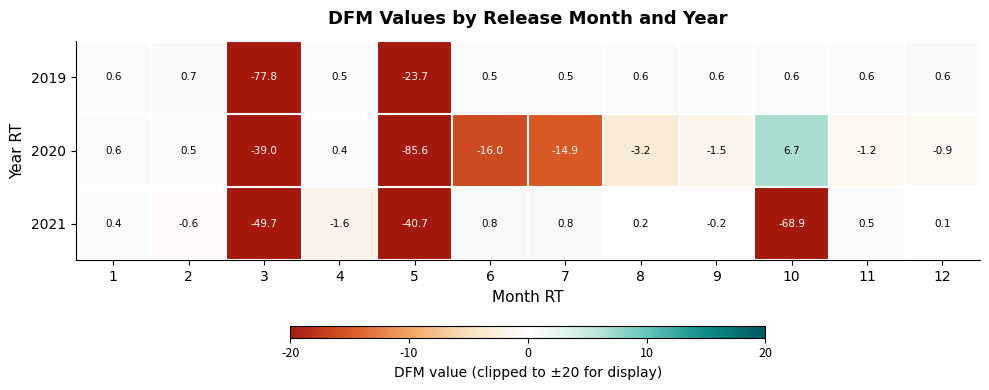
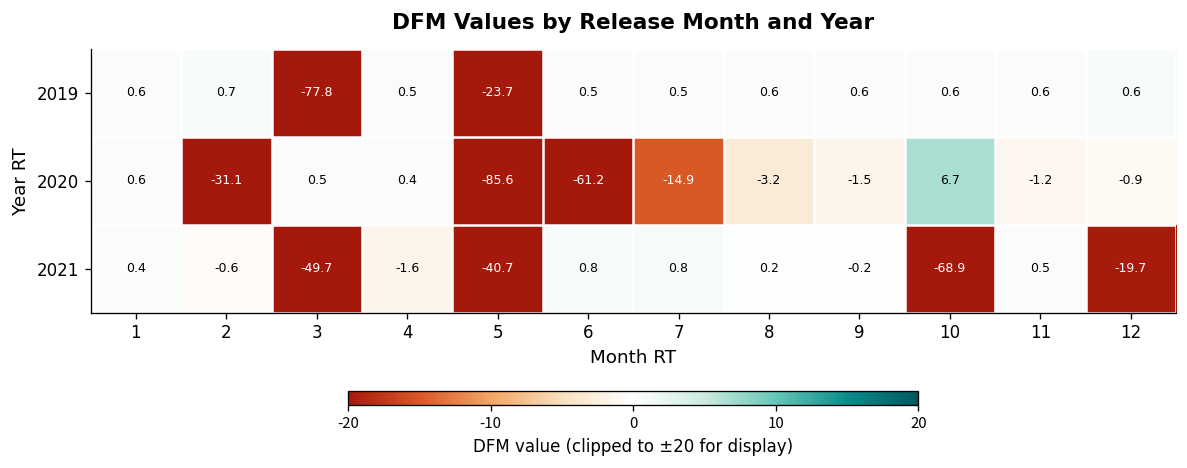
2020, 2: 0.5 -> -31.1
2020, 3: -39.0 -> 0.5
2020, 6: -16.0 -> -61.2
2021, 12: 0.1 -> -19.7
